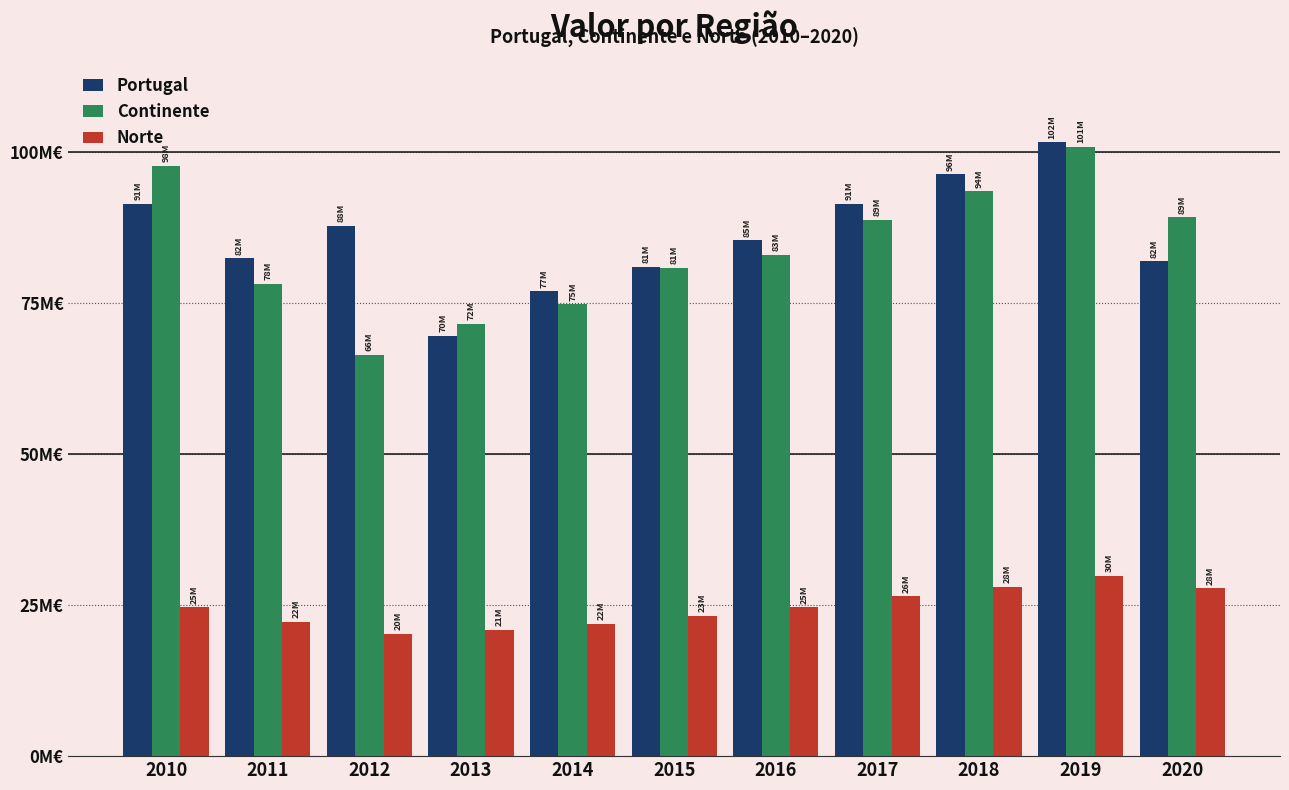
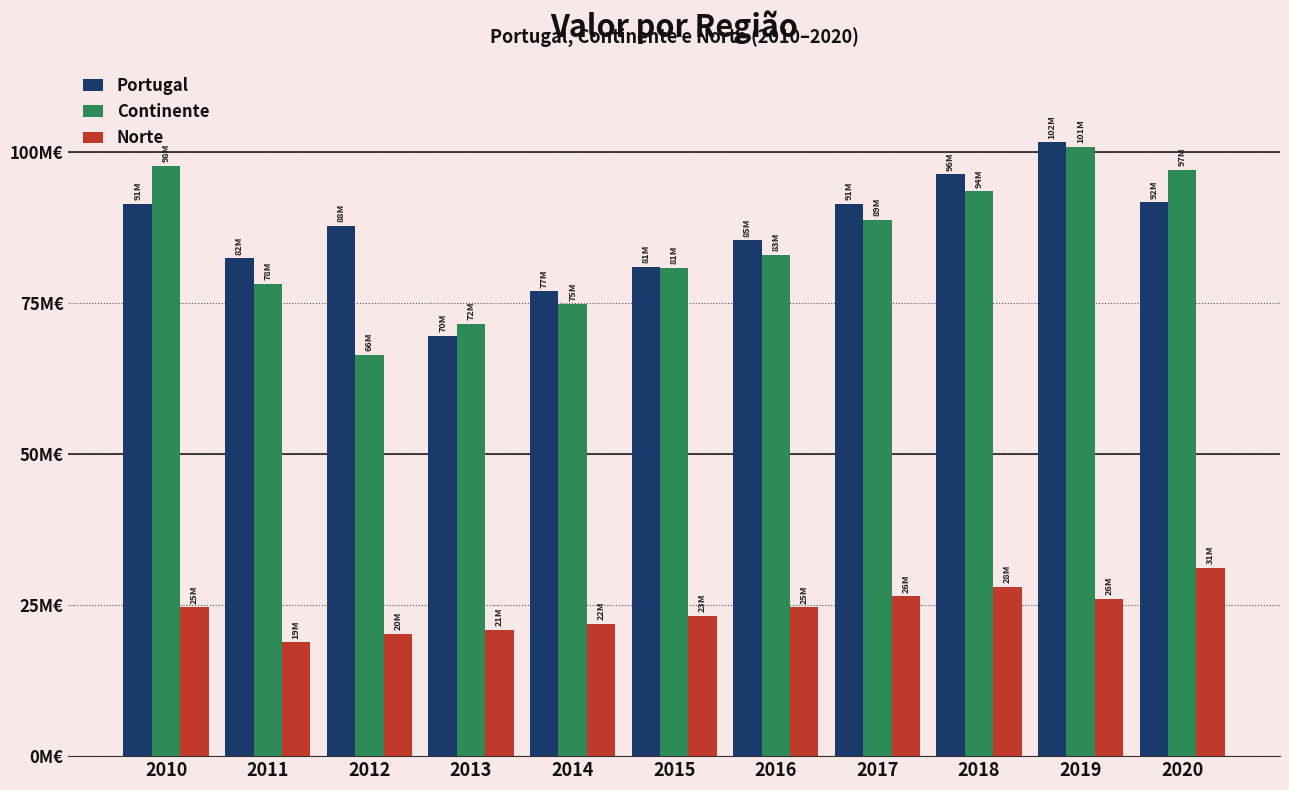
Norte, 2011: 22M -> 19M
Norte, 2019: 30M -> 26M
Portugal, 2020: 82M -> 92M
Continente, 2020: 89M -> 97M
Norte, 2020: 28M -> 31M
